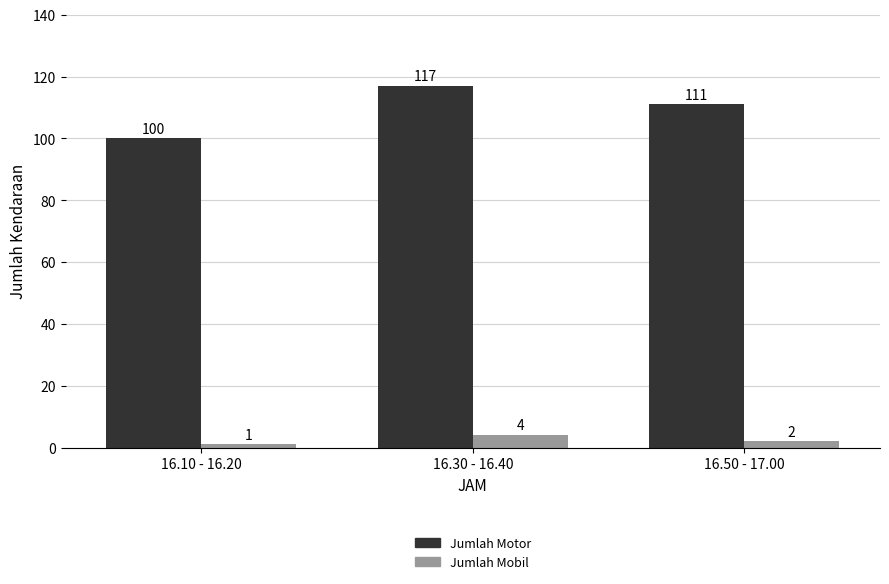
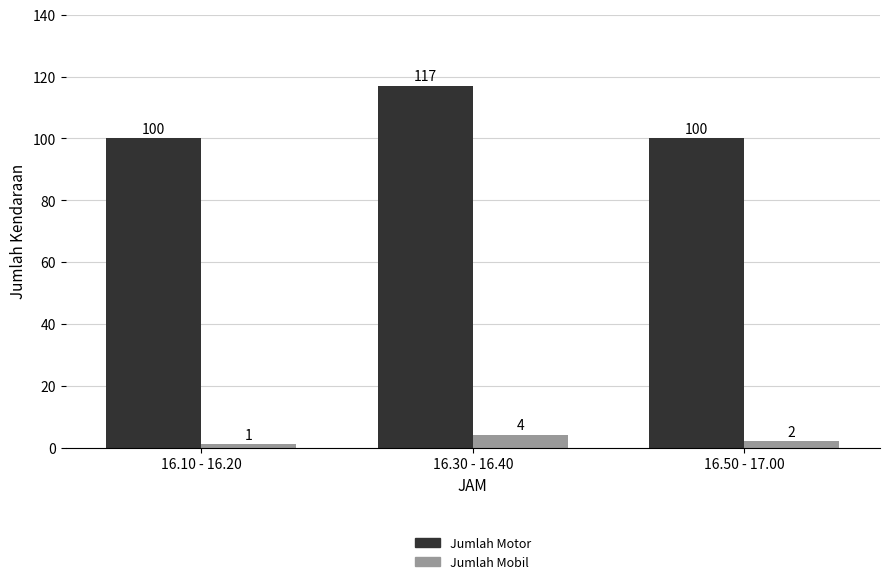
Jumlah Motor, 16.50 - 17.00: 111 -> 100
